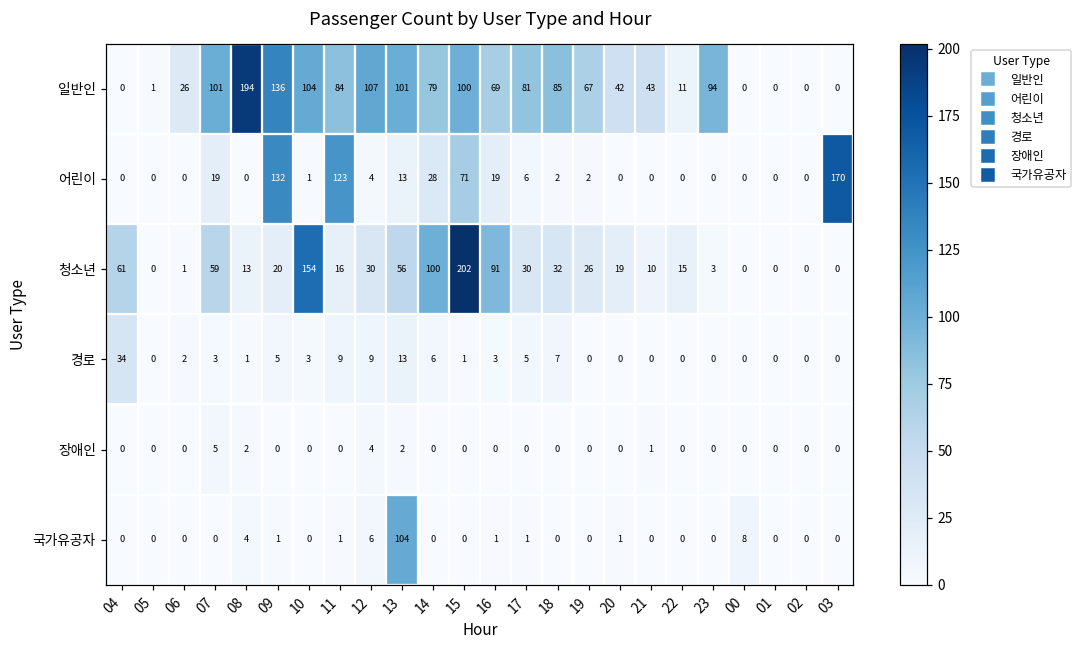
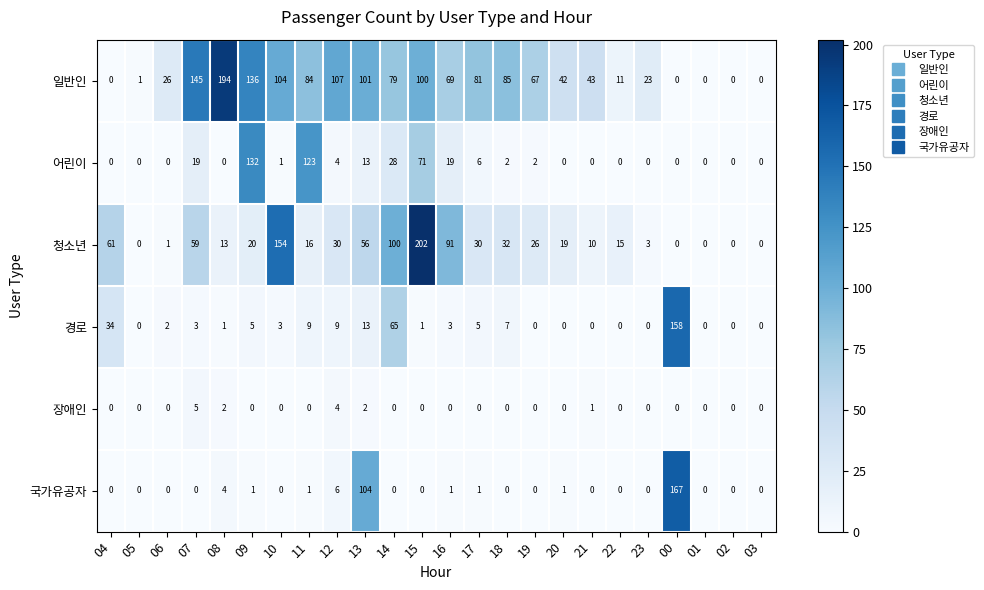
일반인, 07: 101 -> 145
일반인, 23: 94 -> 23
어린이, 03: 170 -> 0
경로, 14: 6 -> 65
경로, 00: 0 -> 158
국가유공자, 00: 8 -> 167
